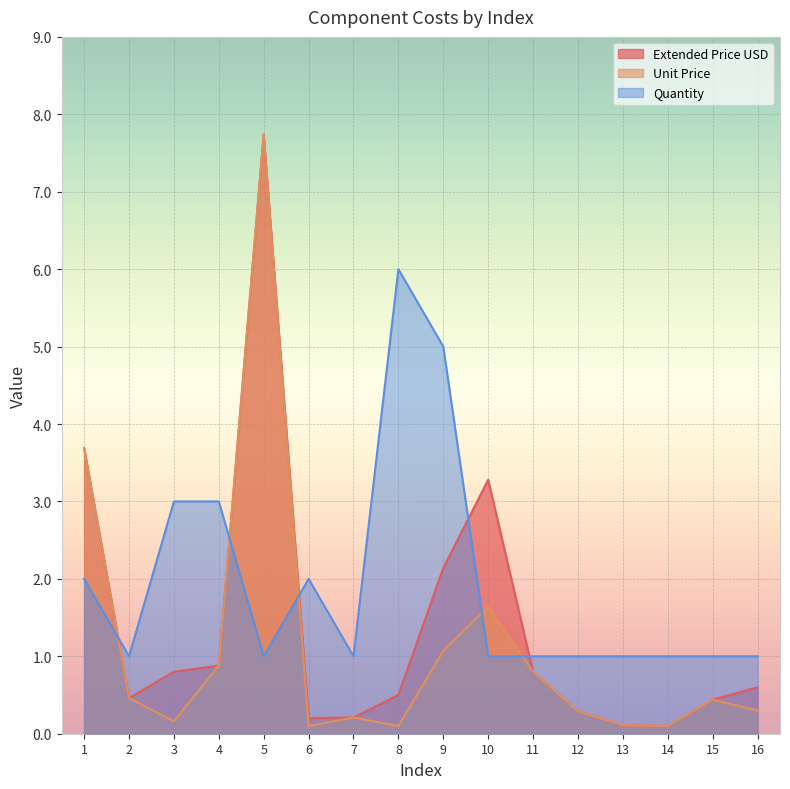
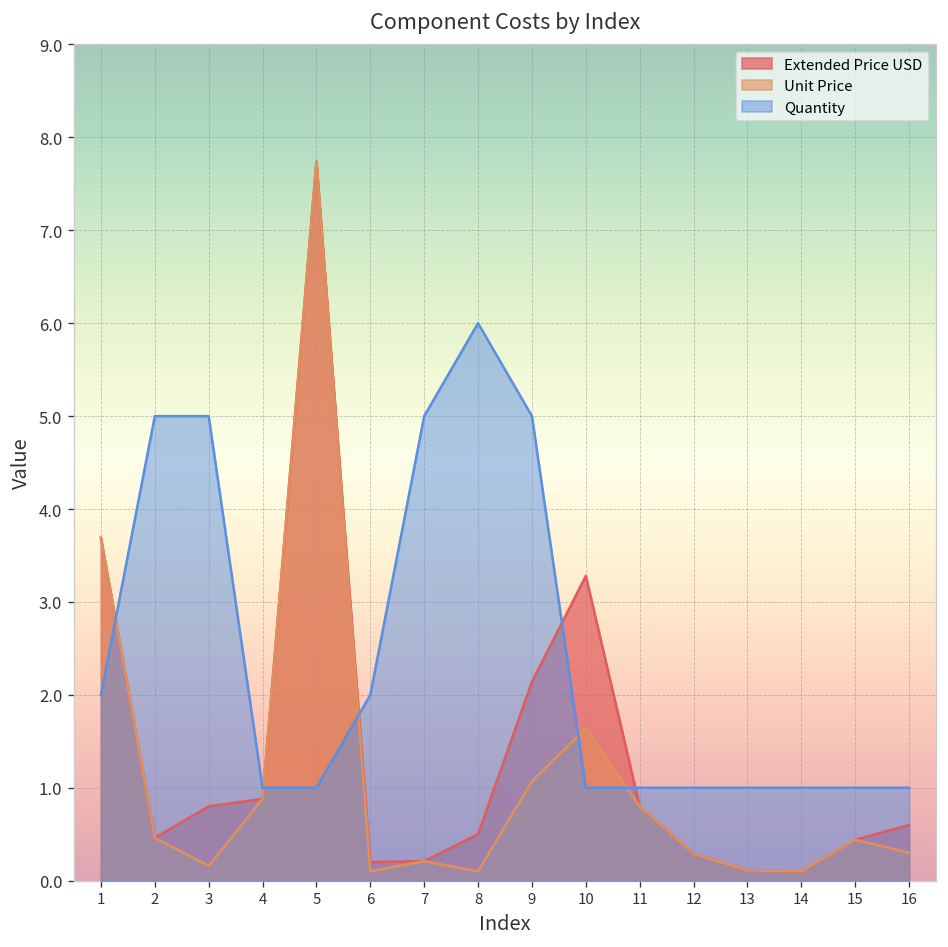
Quantity, 2: 1 -> 5
Quantity, 3: 3 -> 5
Quantity, 4: 3 -> 1
Quantity, 7: 1 -> 5
